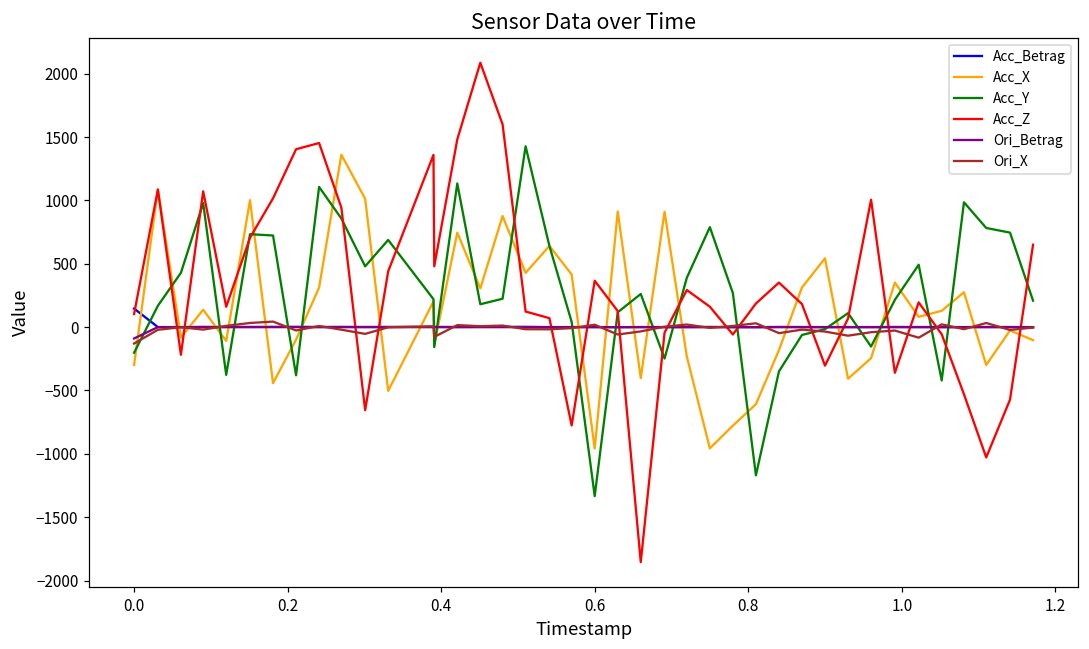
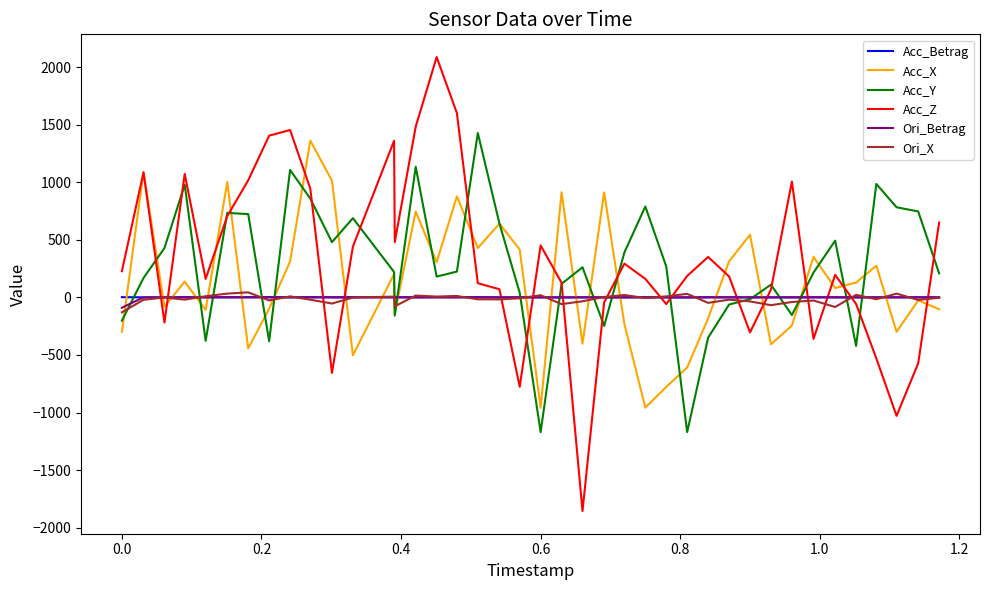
Acc_Betrag, 0.0: 150 -> 0
Acc_Z, 0.0: 100 -> 230
Acc_Y, 0.6: -1330 -> -1170
Acc_Z, 0.6: 370 -> 450
